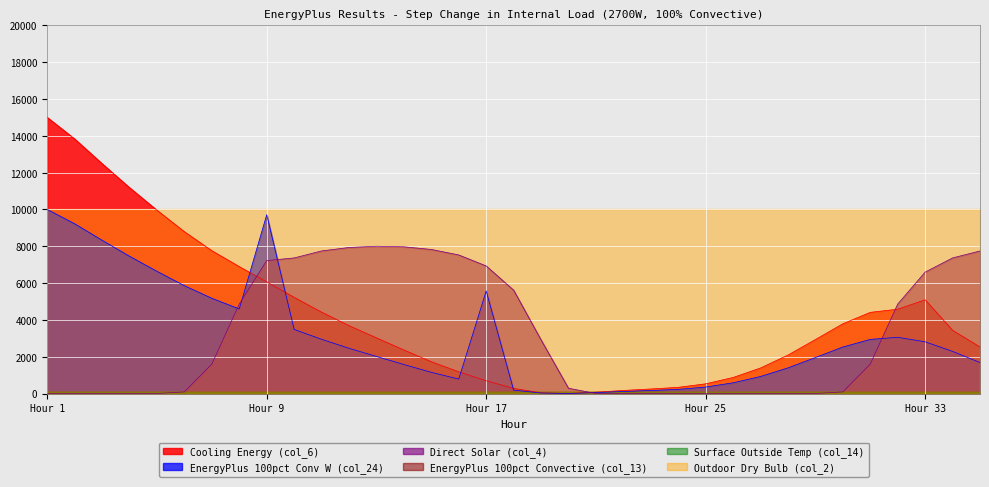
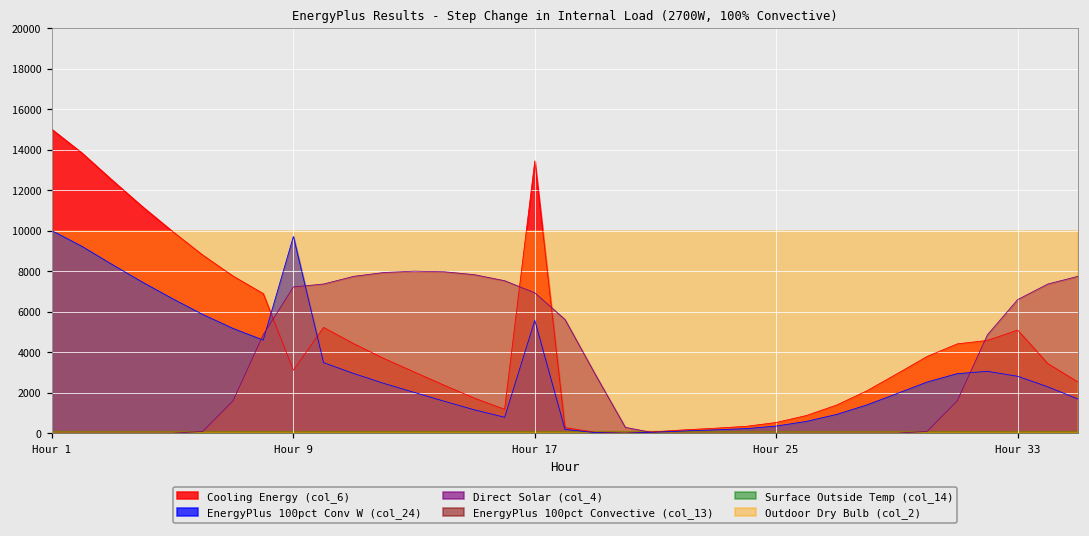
Cooling Energy (col_6), Hour 9: 6100 -> 3100
Cooling Energy (col_6), Hour 17: 700 -> 13400
